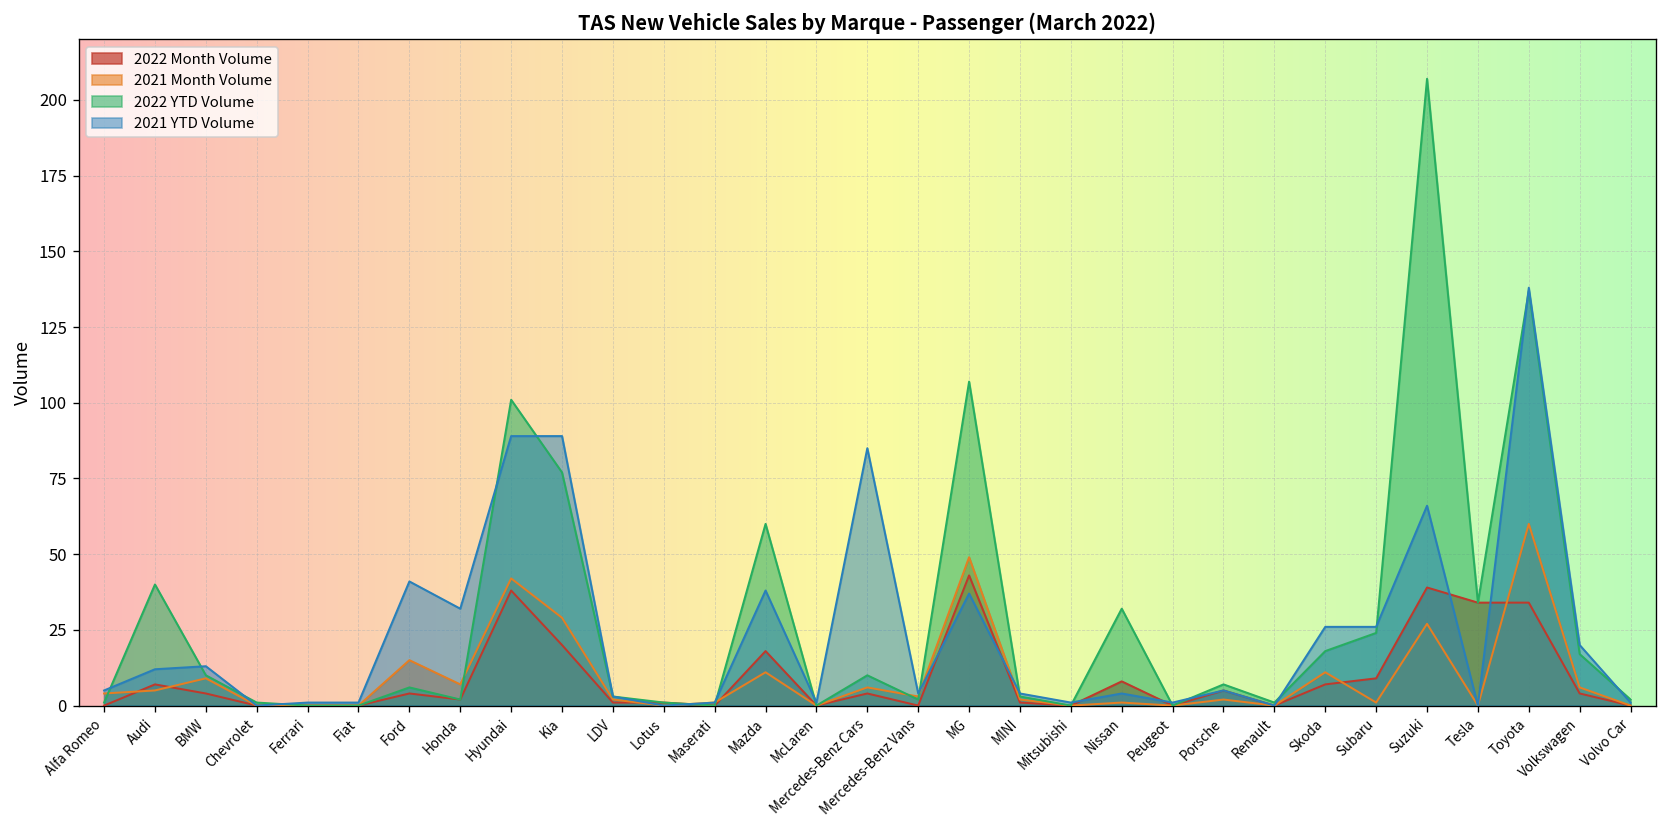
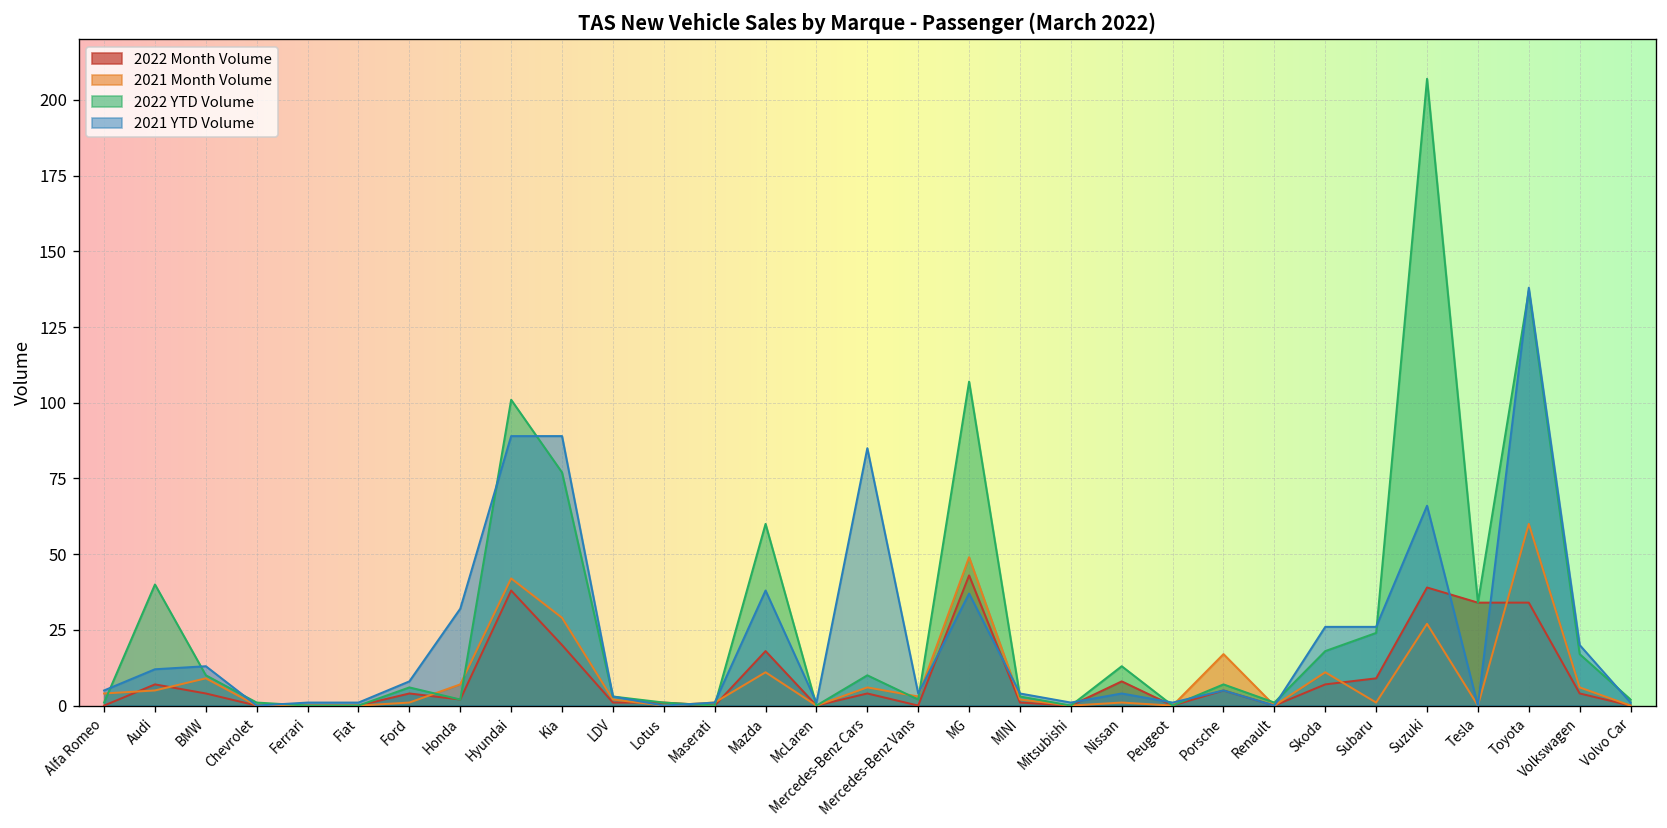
2021 Month Volume, Ford: 15 -> 1
2021 YTD Volume, Ford: 41 -> 8
2022 YTD Volume, Nissan: 32 -> 13
2021 Month Volume, Porsche: 2 -> 17
